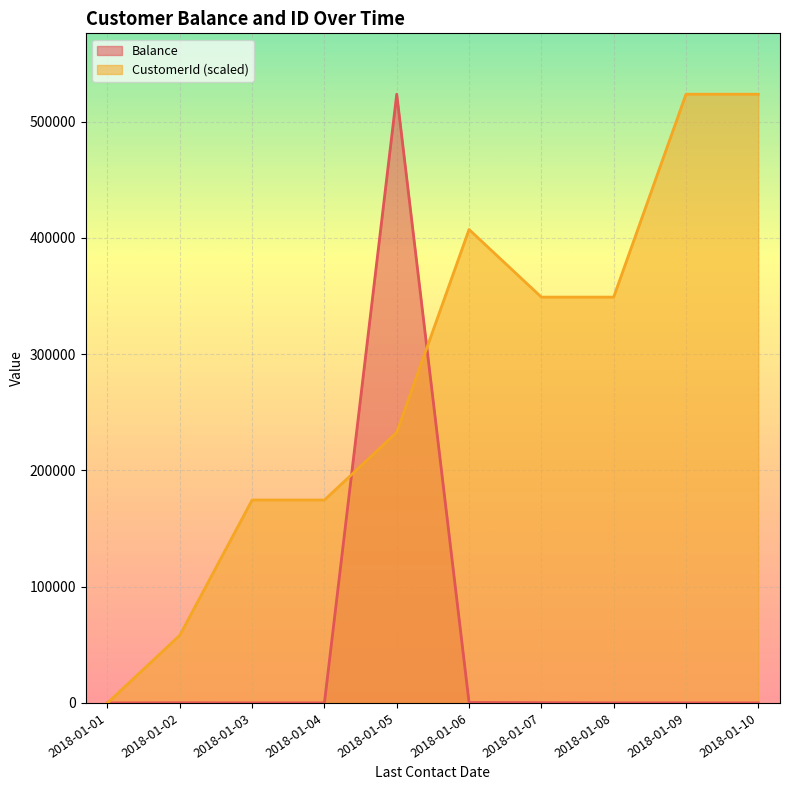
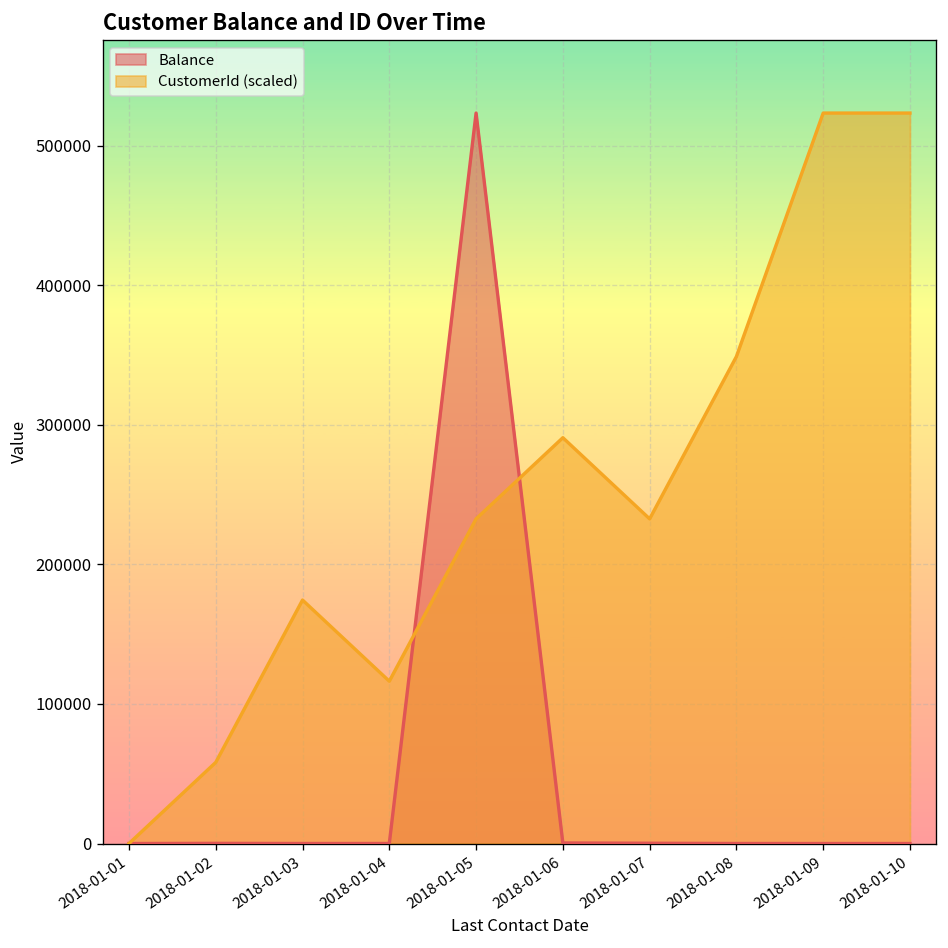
CustomerId (scaled), 2018-01-04: 175000 -> 116000
CustomerId (scaled), 2018-01-06: 407000 -> 291000
CustomerId (scaled), 2018-01-07: 349000 -> 233000
